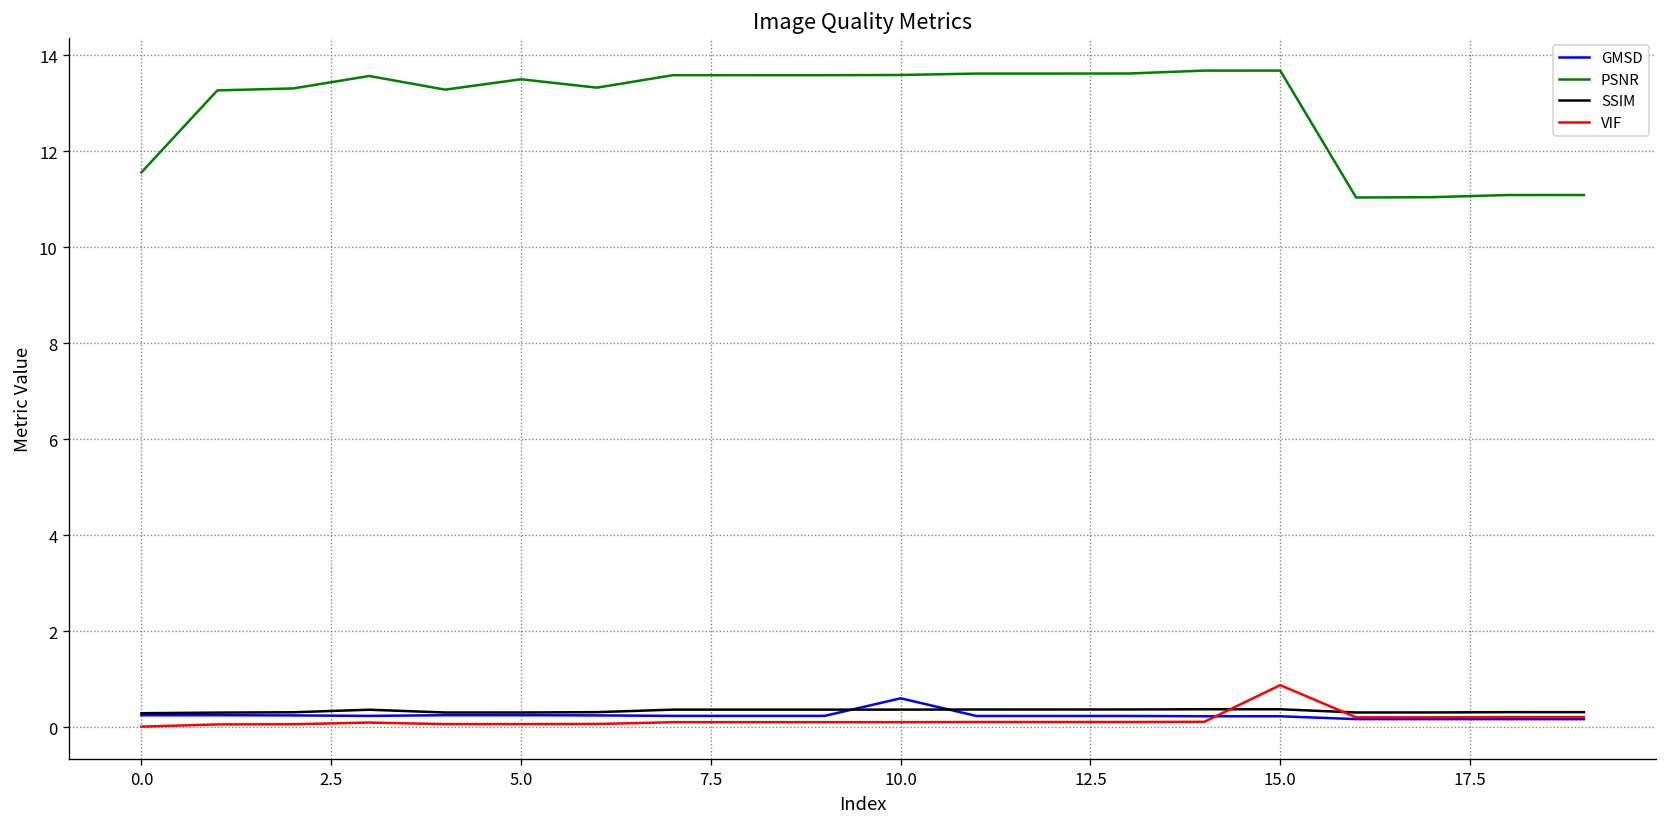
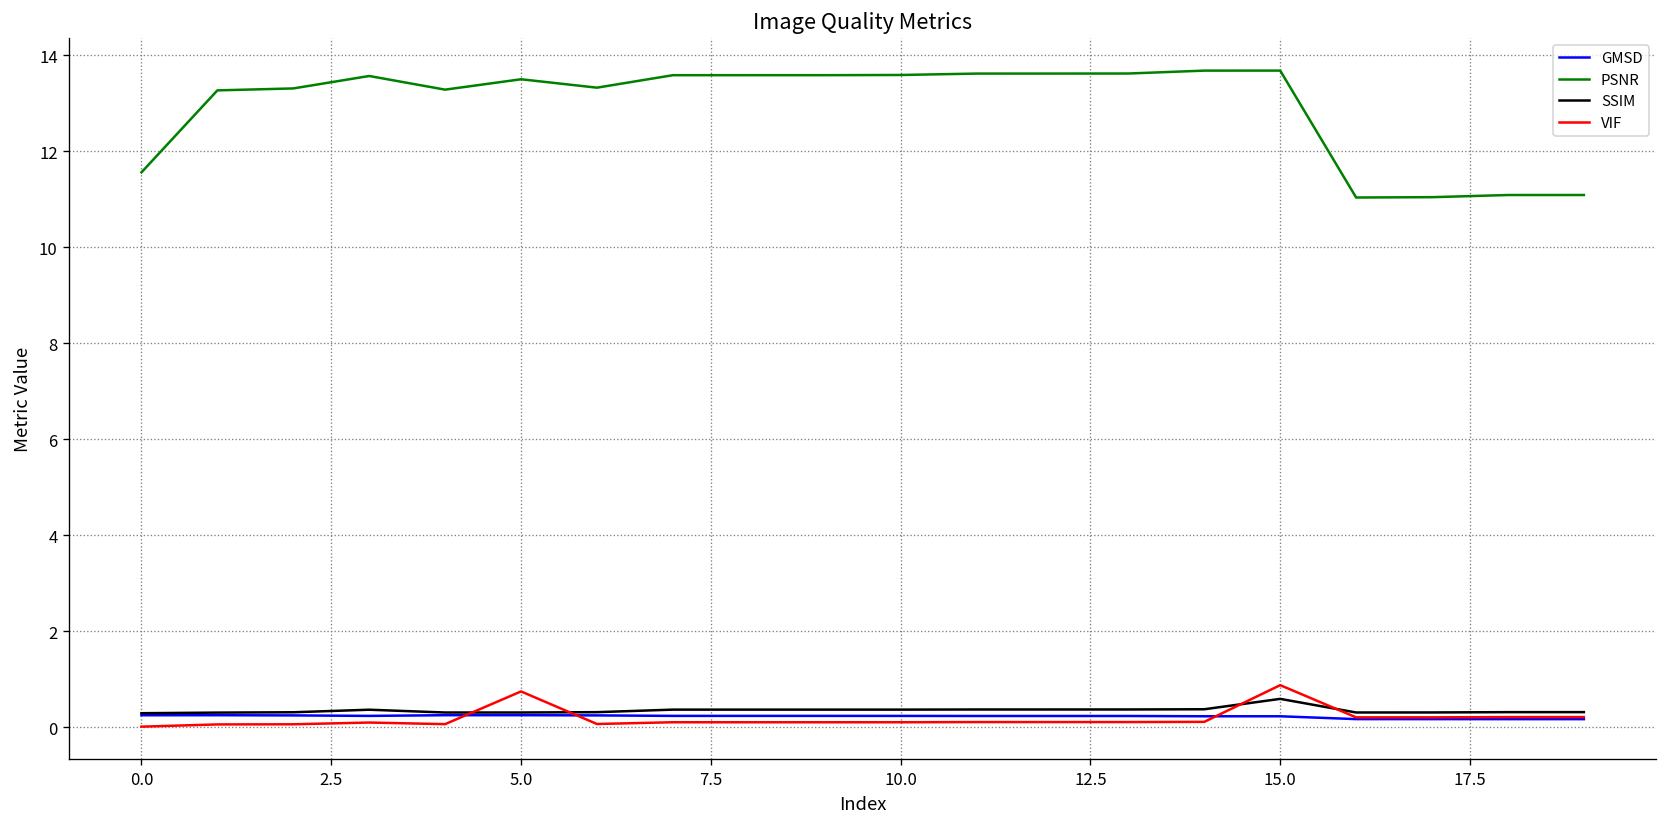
VIF, 5.0: 0.1 -> 0.7
GMSD, 10.0: 0.6 -> 0.2
SSIM, 15.0: 0.4 -> 0.6
